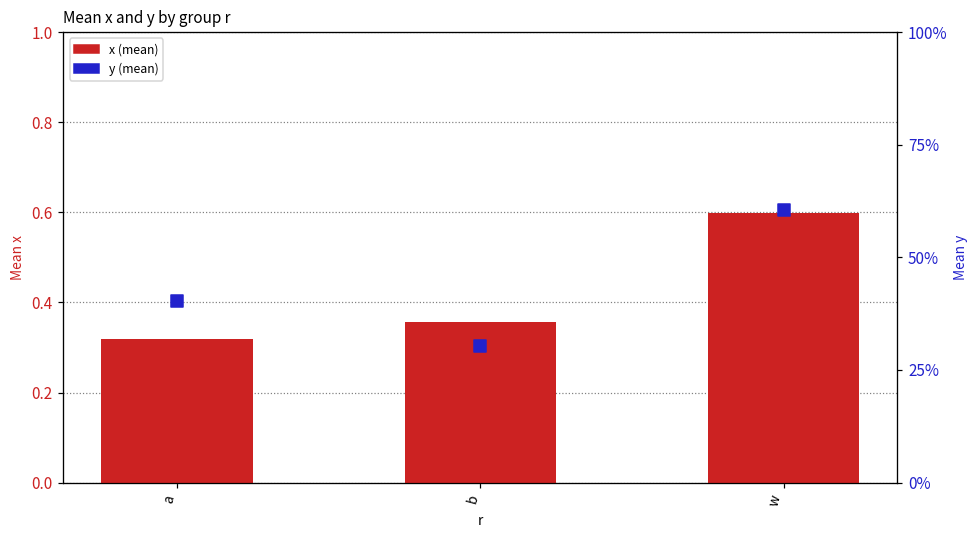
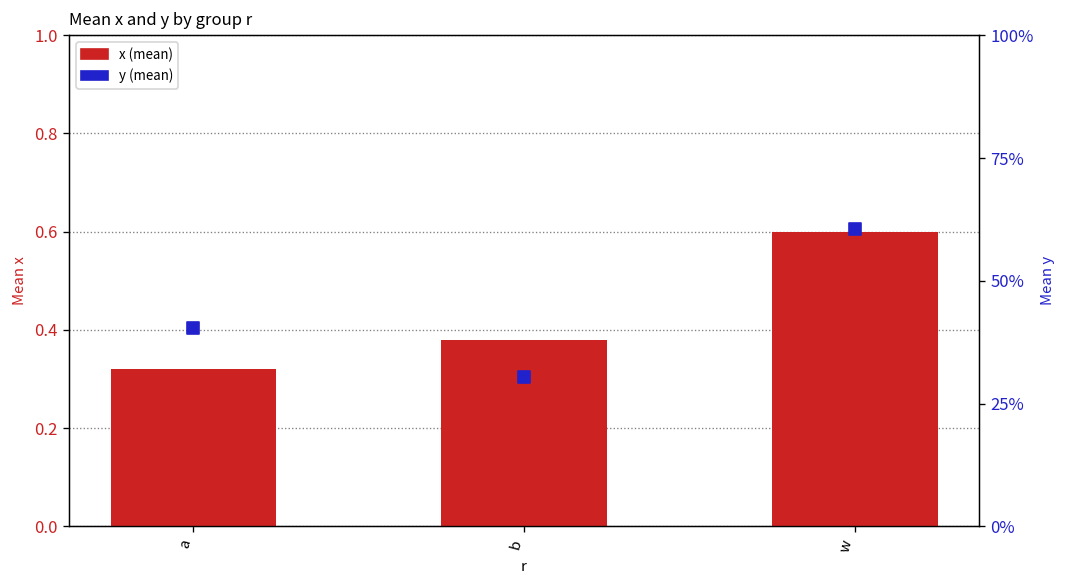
x (mean), b: 0.36 -> 0.38
